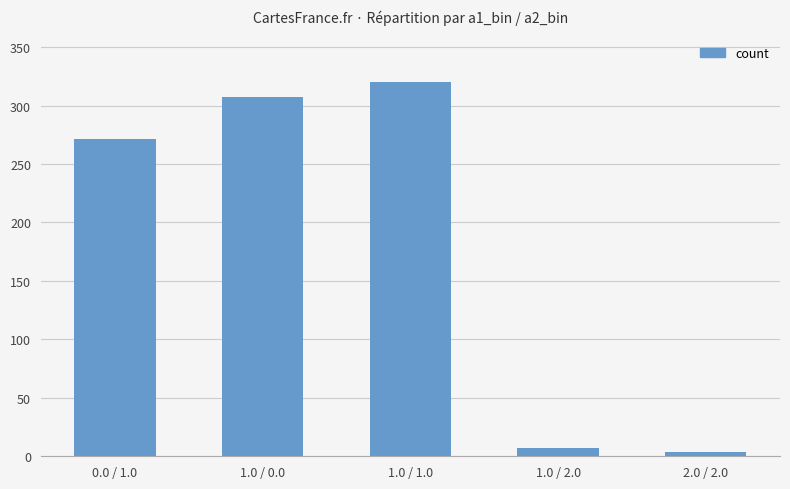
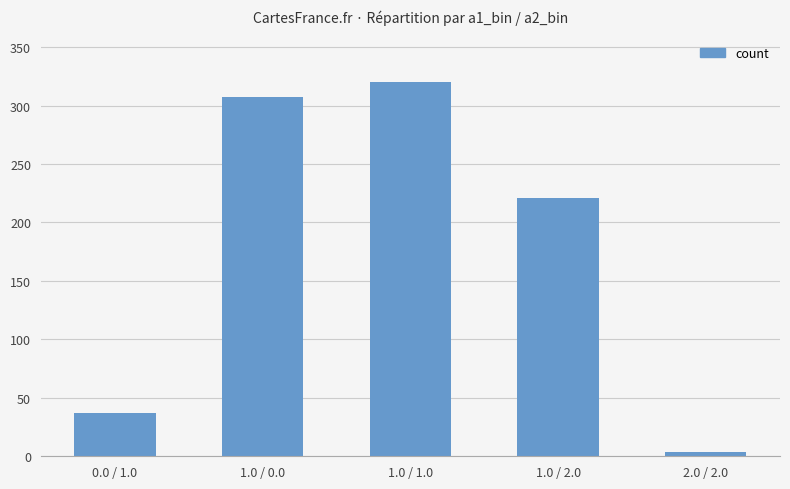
0.0 / 1.0: 271 -> 37
1.0 / 2.0: 7 -> 221
